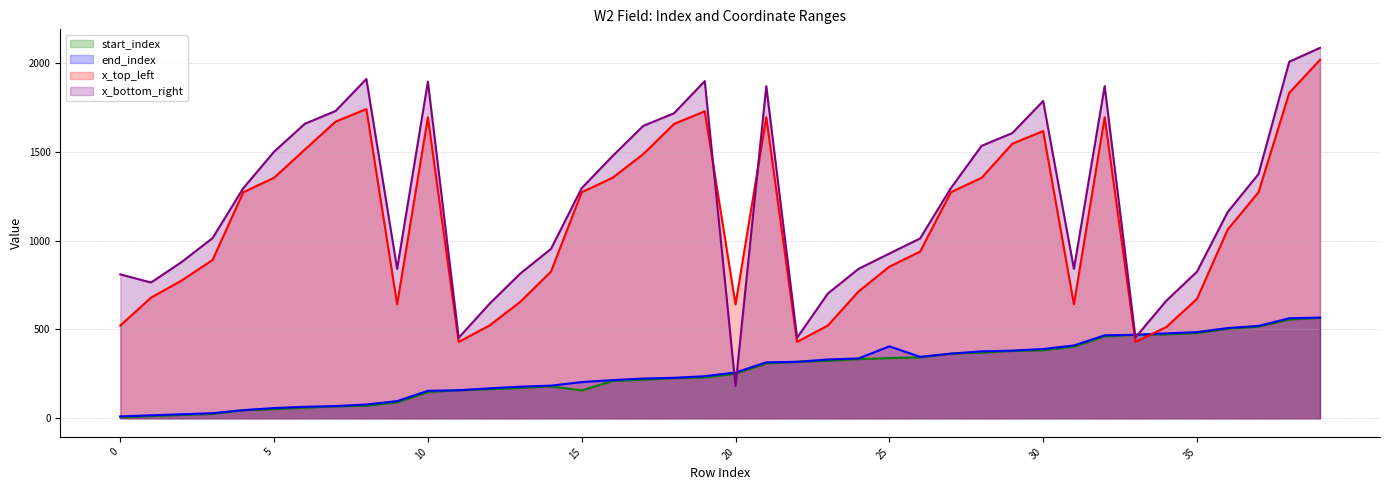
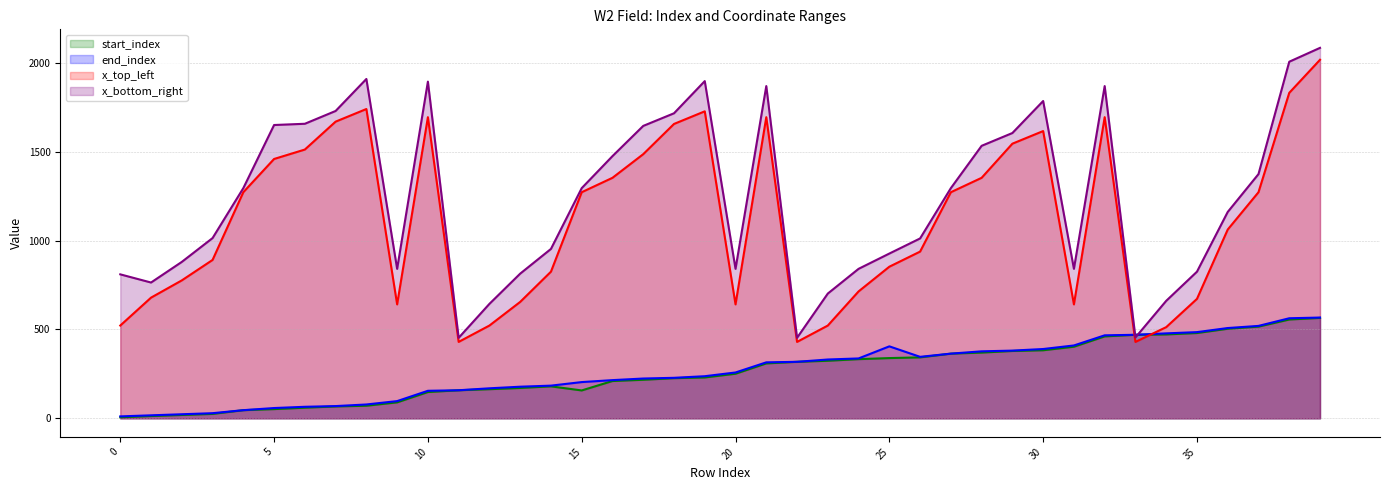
x_top_left, 5: 1350 -> 1460
x_bottom_right, 5: 1500 -> 1650
x_bottom_right, 20: 180 -> 840
